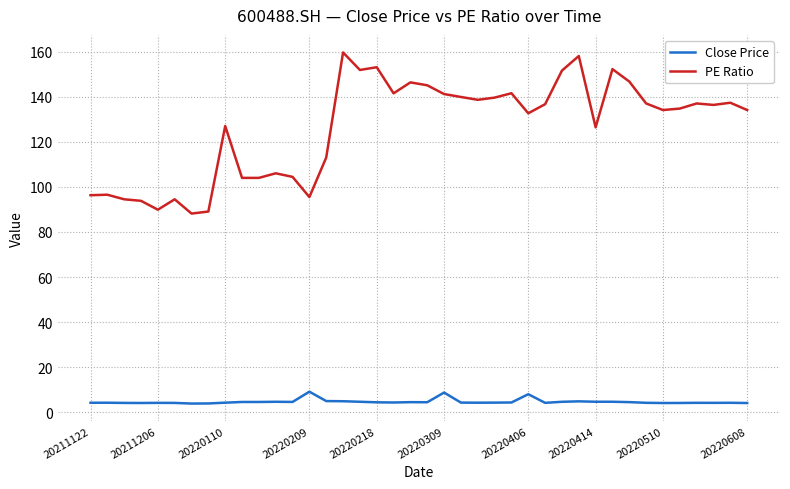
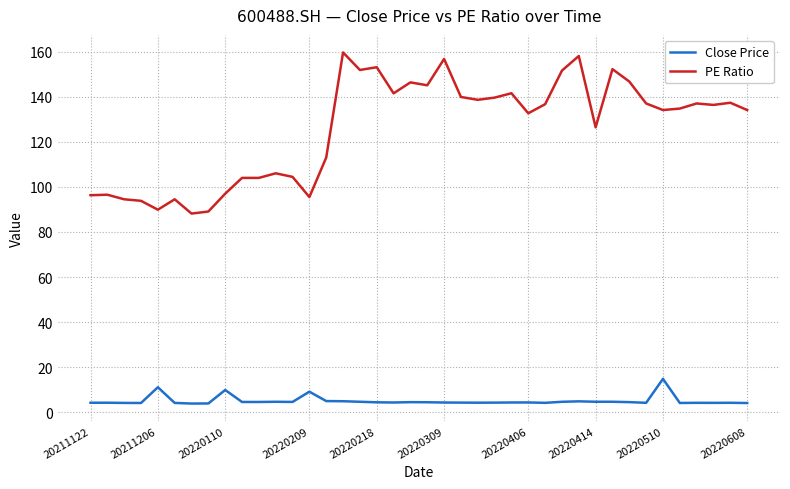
Close Price, 20211206: 4 -> 11
Close Price, 20220110: 4 -> 10
PE Ratio, 20220110: 127 -> 97
Close Price, 20220309: 9 -> 4
PE Ratio, 20220309: 141 -> 157
Close Price, 20220406: 8 -> 4
Close Price, 20220510: 4 -> 15
